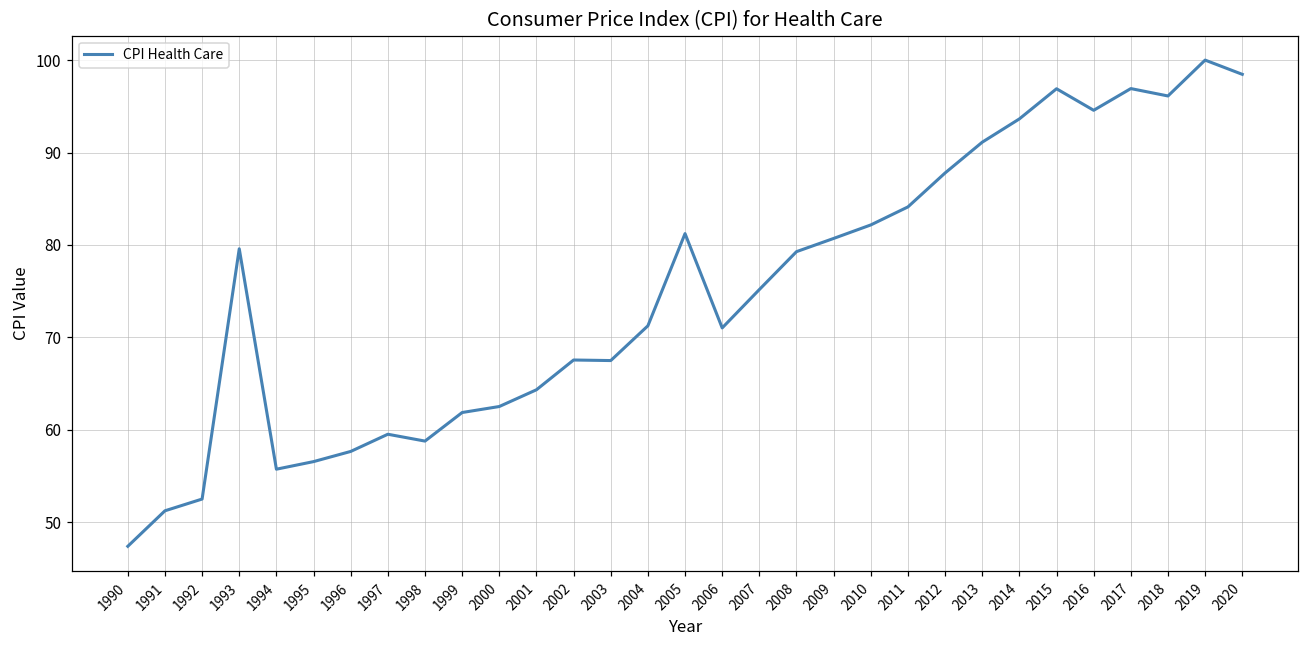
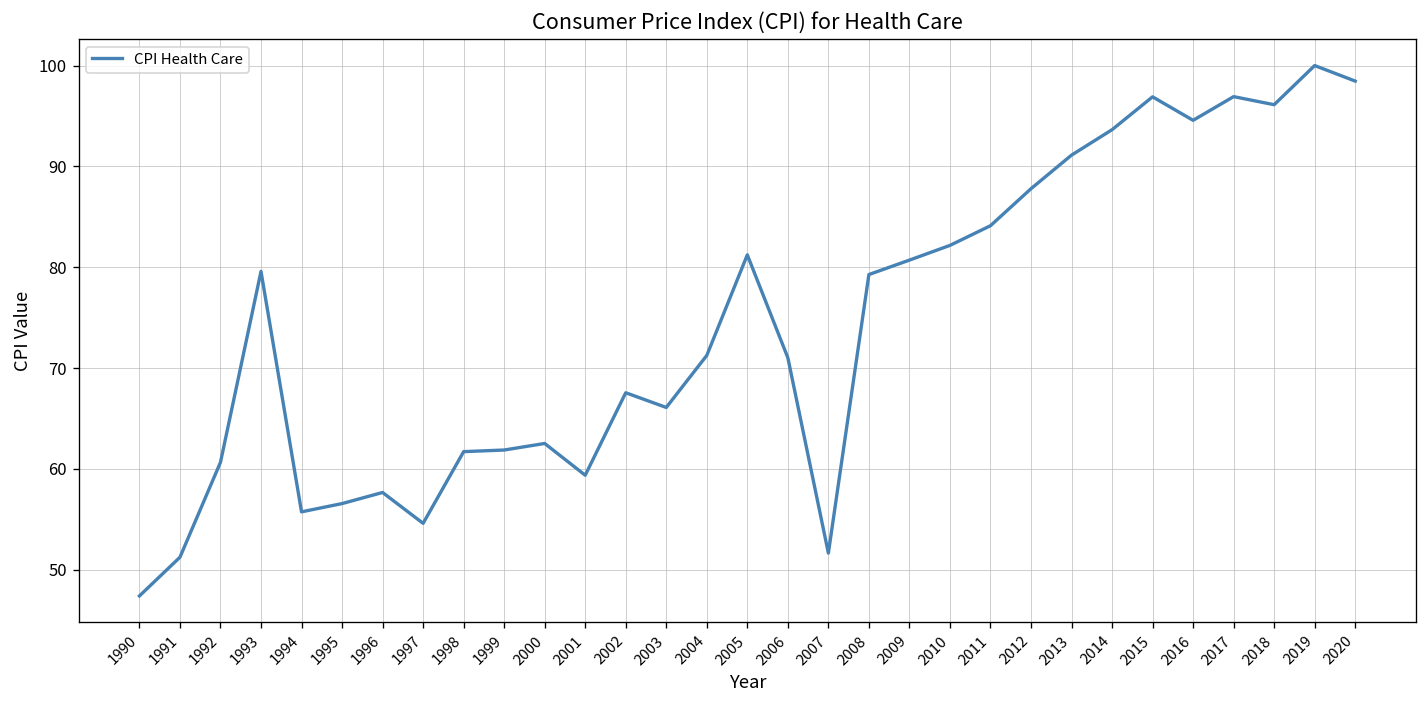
1992: 53 -> 61
1997: 60 -> 55
1998: 59 -> 62
2001: 64 -> 59
2003: 68 -> 66
2007: 75 -> 52
